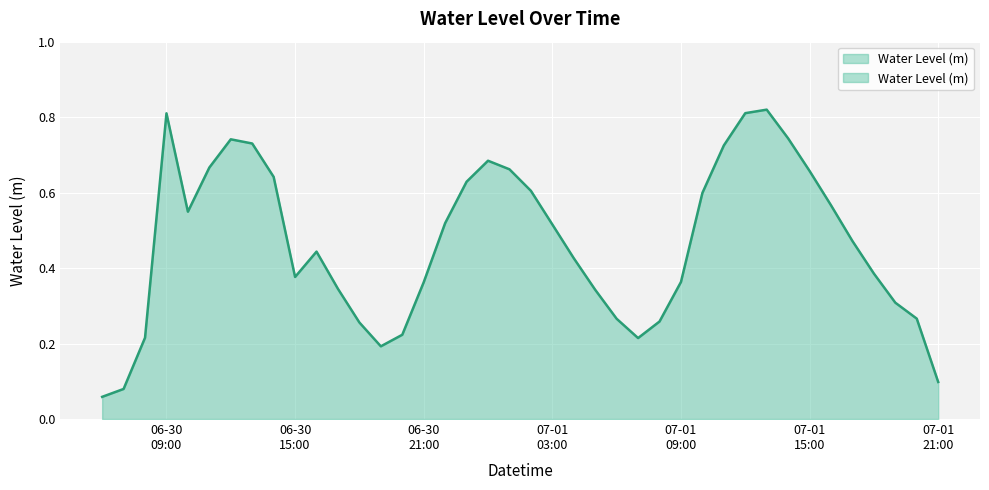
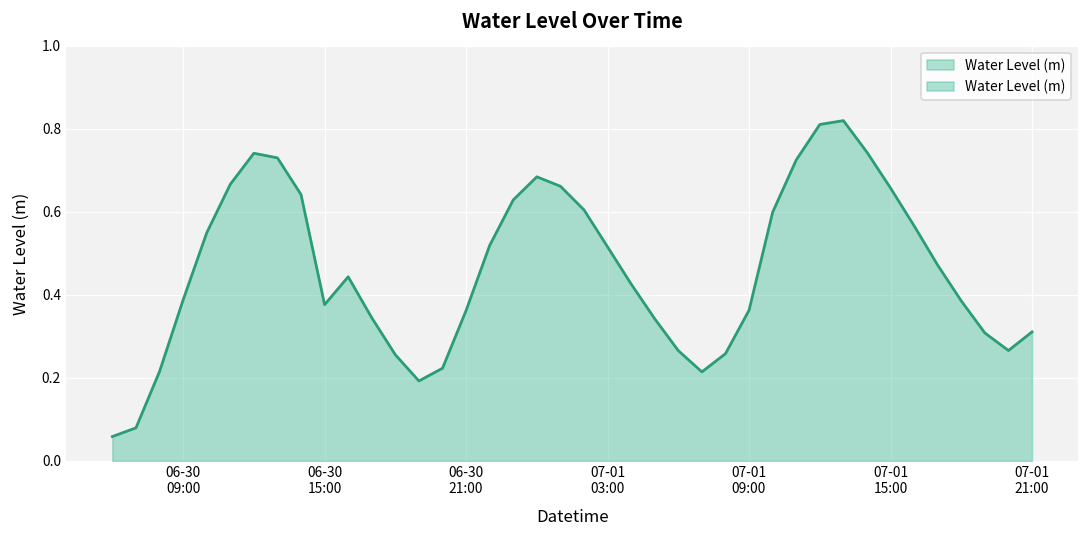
06-30 09:00: 0.81 -> 0.39
07-01 21:00: 0.10 -> 0.31
